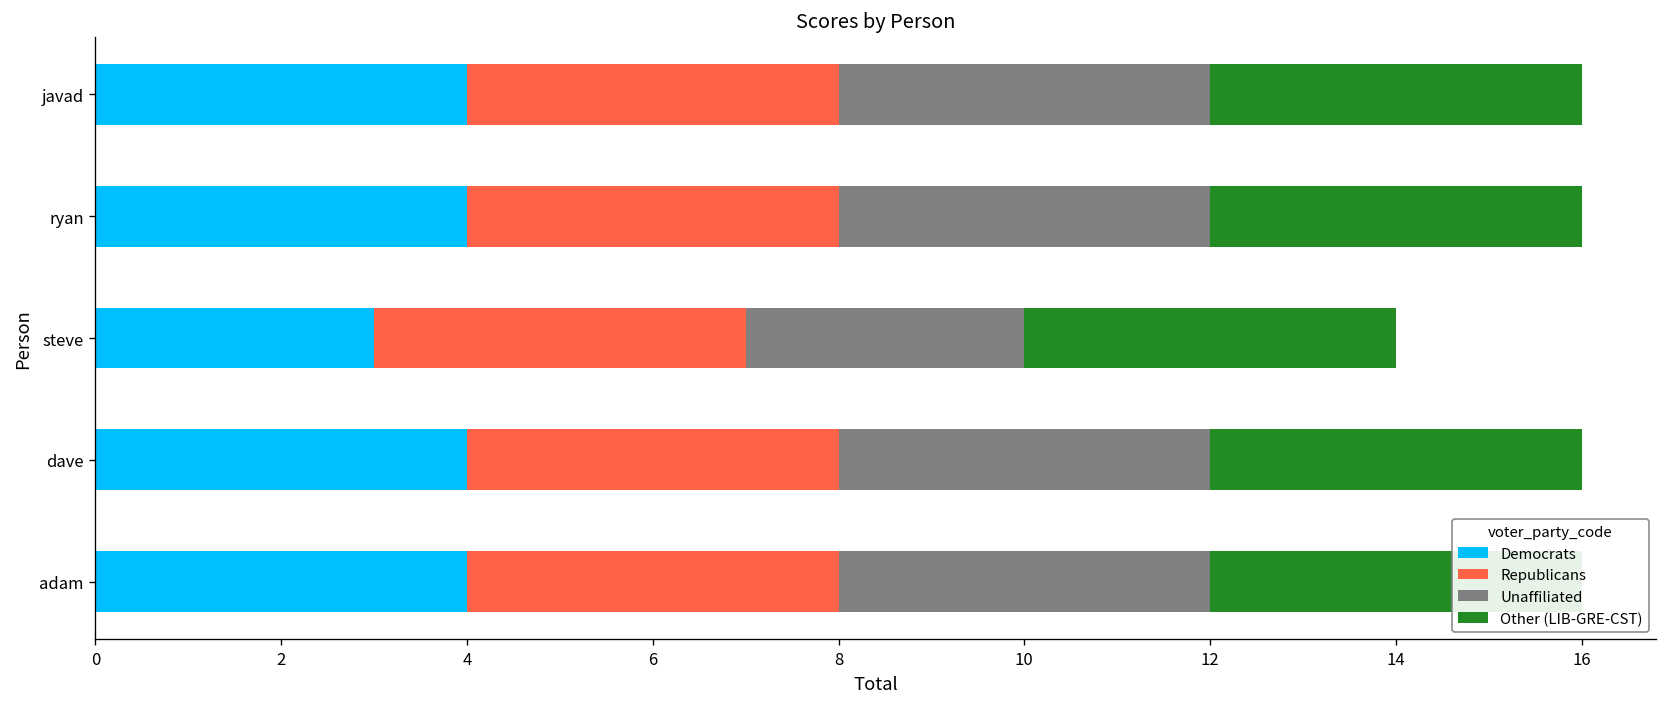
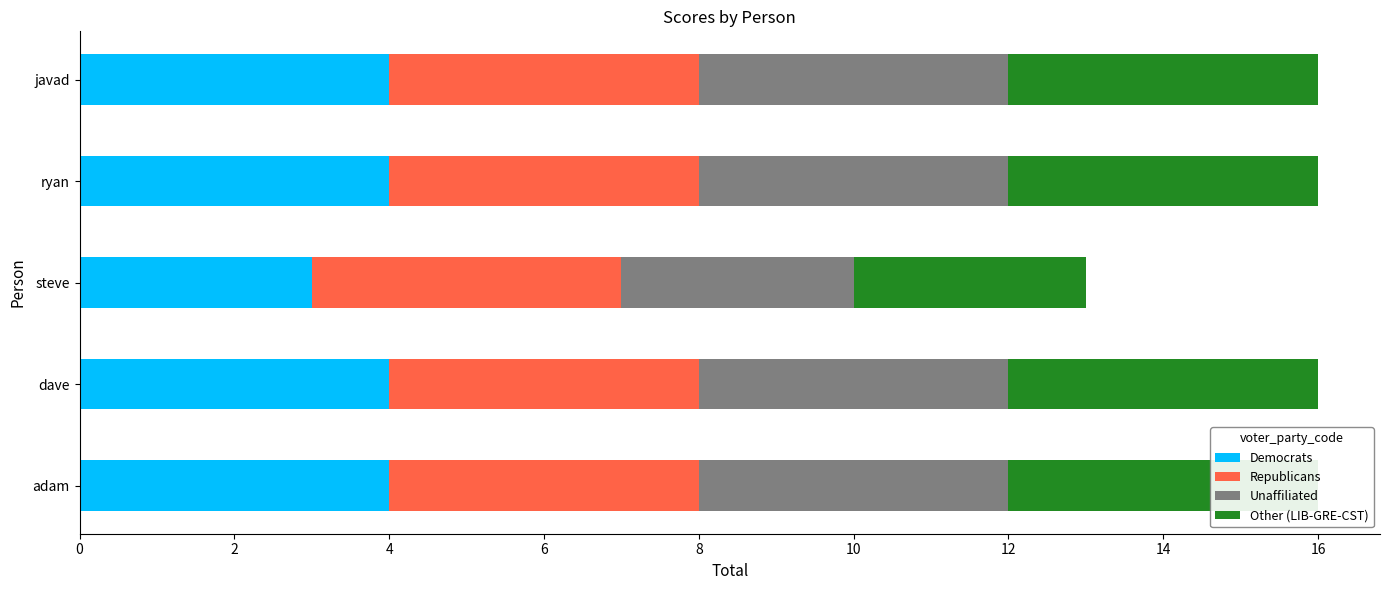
Other (LIB-GRE-CST), steve: 4 -> 3
